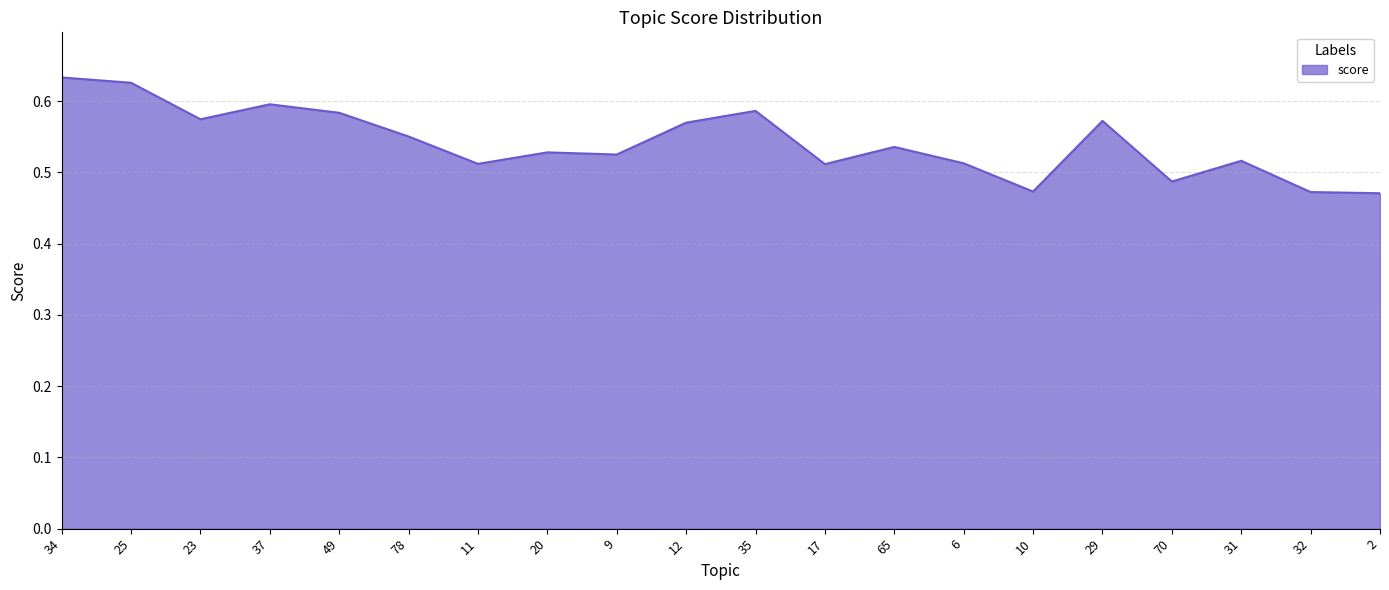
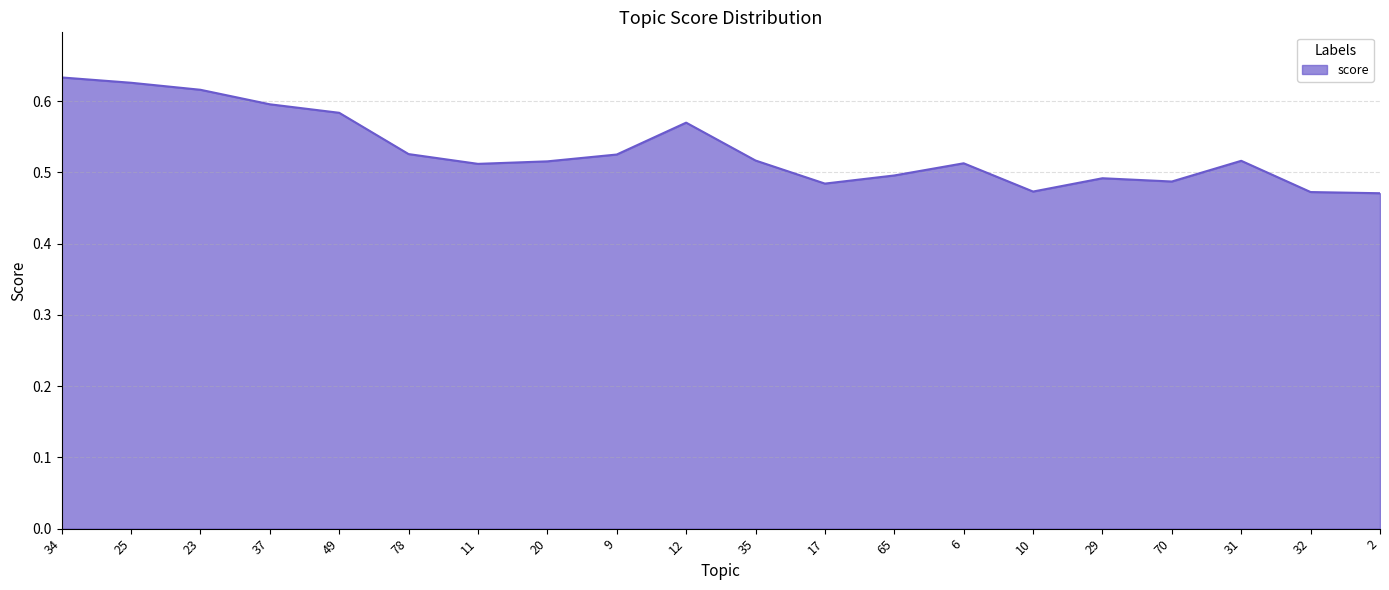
23: 0.57 -> 0.62
78: 0.55 -> 0.53
20: 0.53 -> 0.52
35: 0.59 -> 0.52
17: 0.51 -> 0.48
65: 0.54 -> 0.50
29: 0.57 -> 0.49
